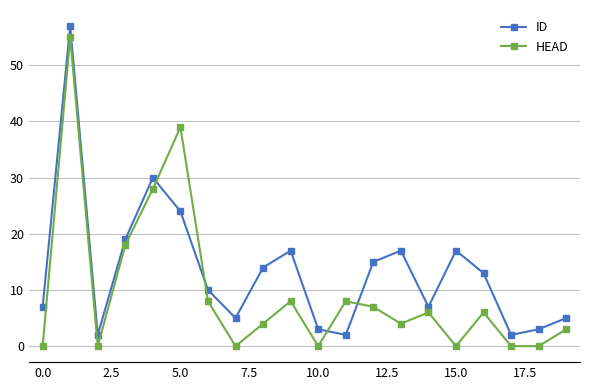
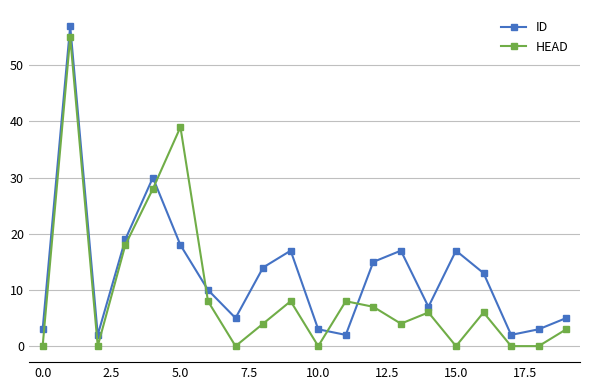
ID, 0.0: 7 -> 3
ID, 5.0: 24 -> 18
